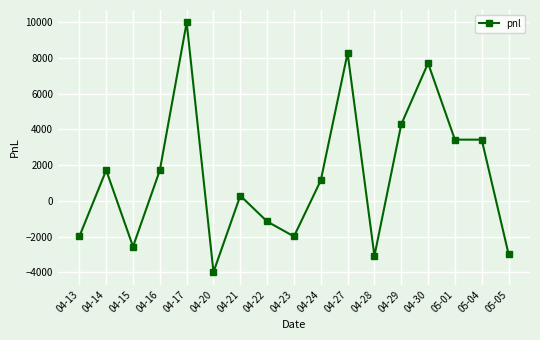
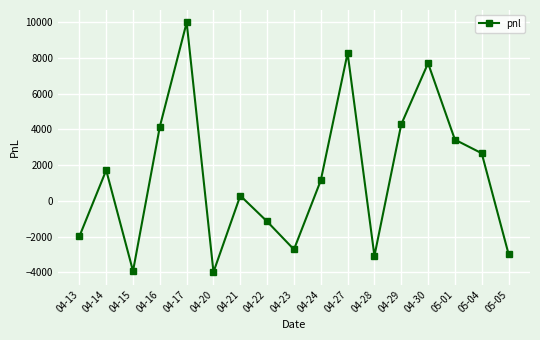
04-15: -2600 -> -3900
04-16: 1700 -> 4100
04-23: -2000 -> -2700
05-04: 3400 -> 2700
